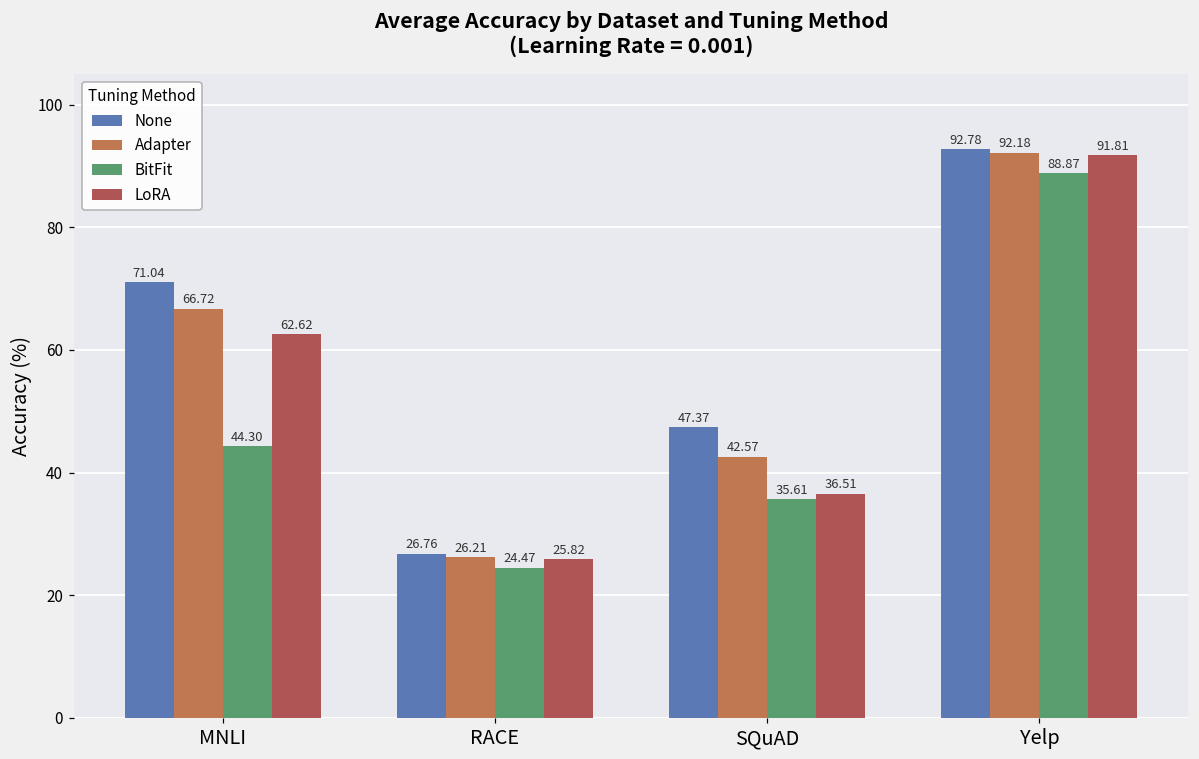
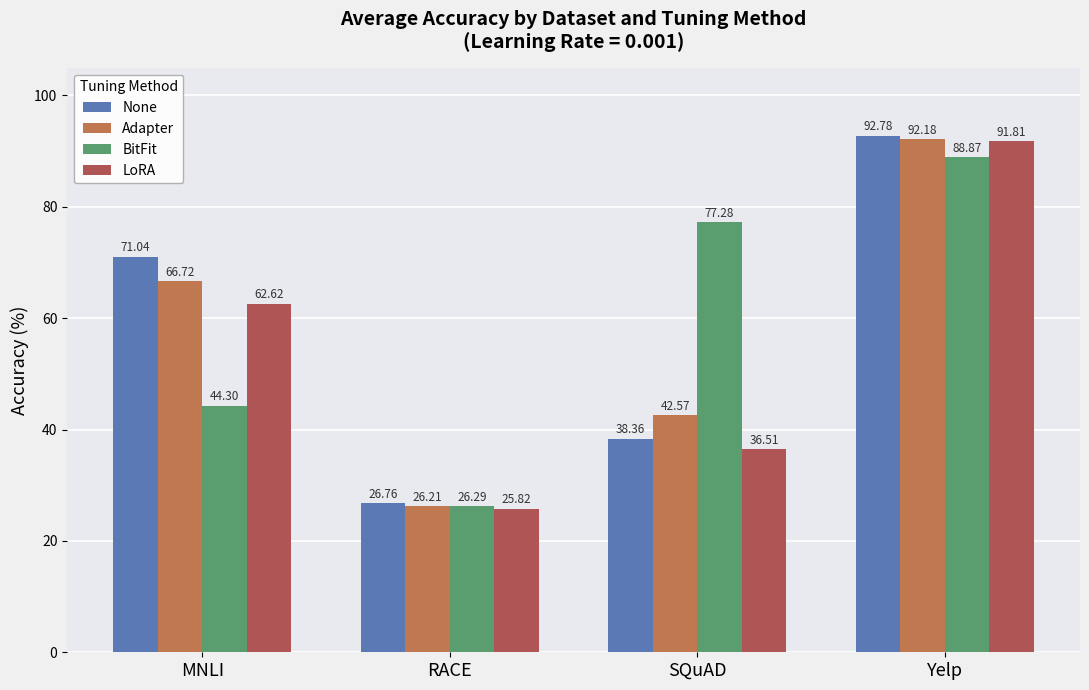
BitFit, RACE: 24.47 -> 26.29
None, SQuAD: 47.37 -> 38.36
BitFit, SQuAD: 35.61 -> 77.28
